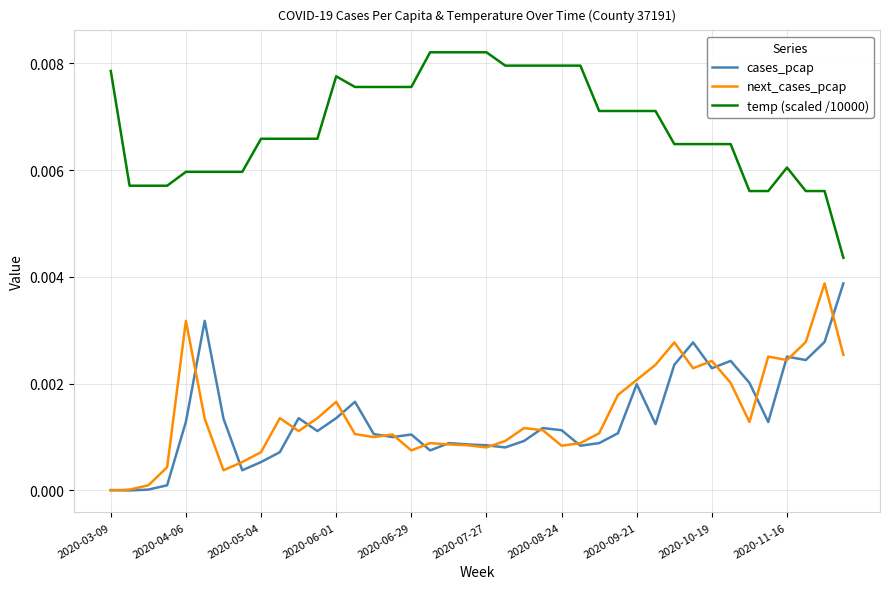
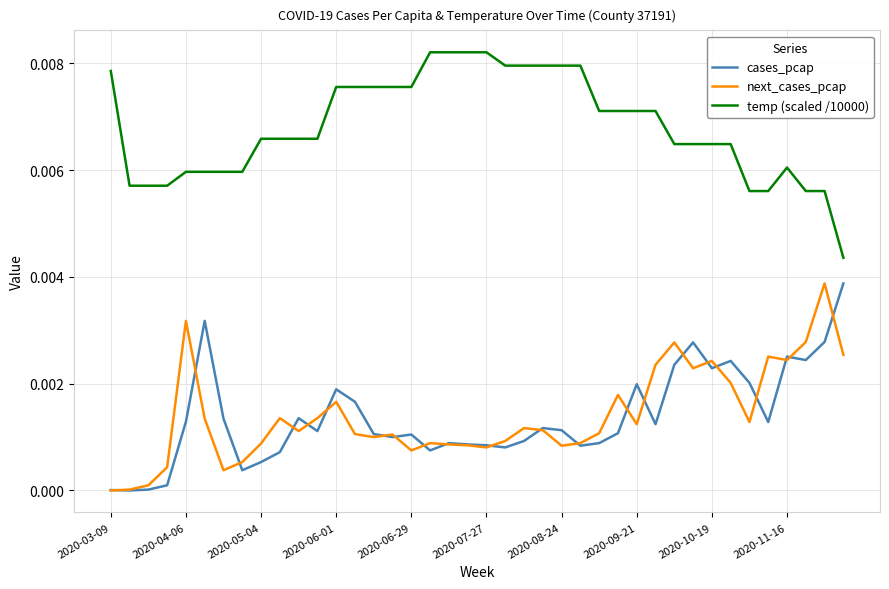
next_cases_pcap, 2020-05-04: 0.0007 -> 0.0009
cases_pcap, 2020-06-01: 0.0014 -> 0.0019
temp (scaled /10000), 2020-06-01: 0.0078 -> 0.0076
next_cases_pcap, 2020-09-21: 0.0021 -> 0.0012
